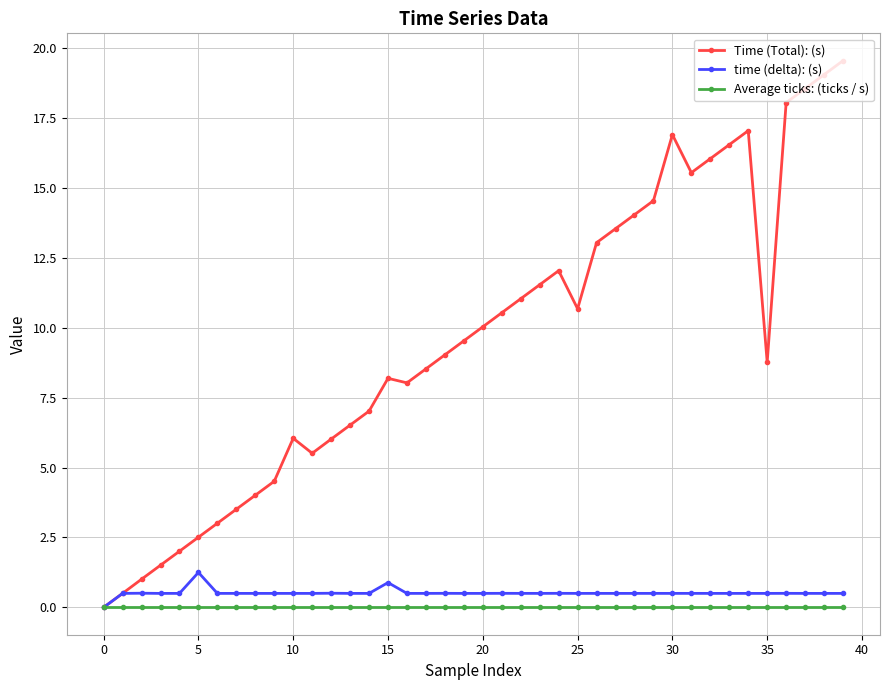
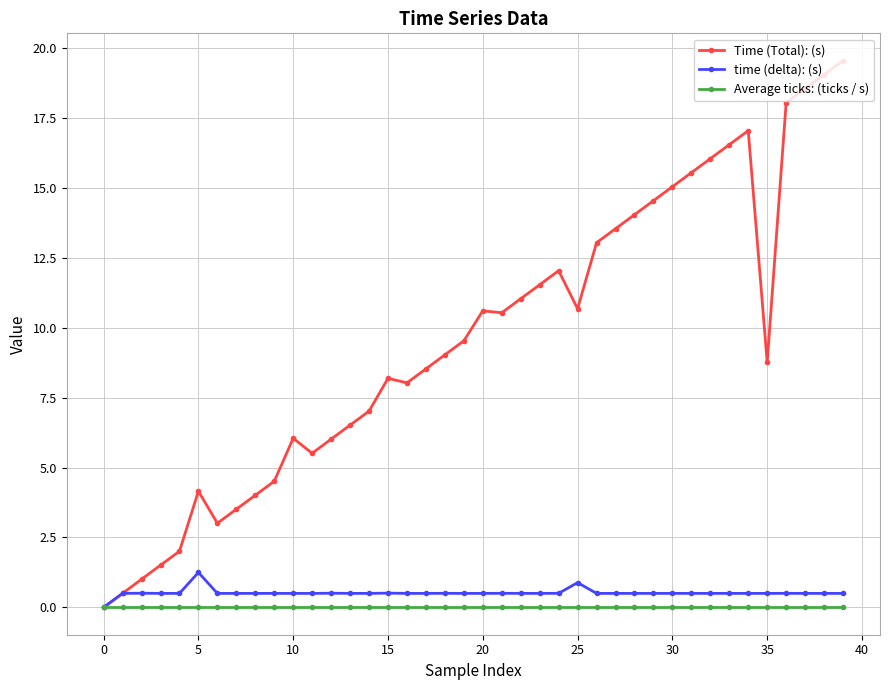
Time (Total): (s), 5: 2.5 -> 4.2
time (delta): (s), 15: 0.9 -> 0.5
Time (Total): (s), 20: 10.0 -> 10.6
time (delta): (s), 25: 0.5 -> 0.9
Time (Total): (s), 30: 16.9 -> 15.0
